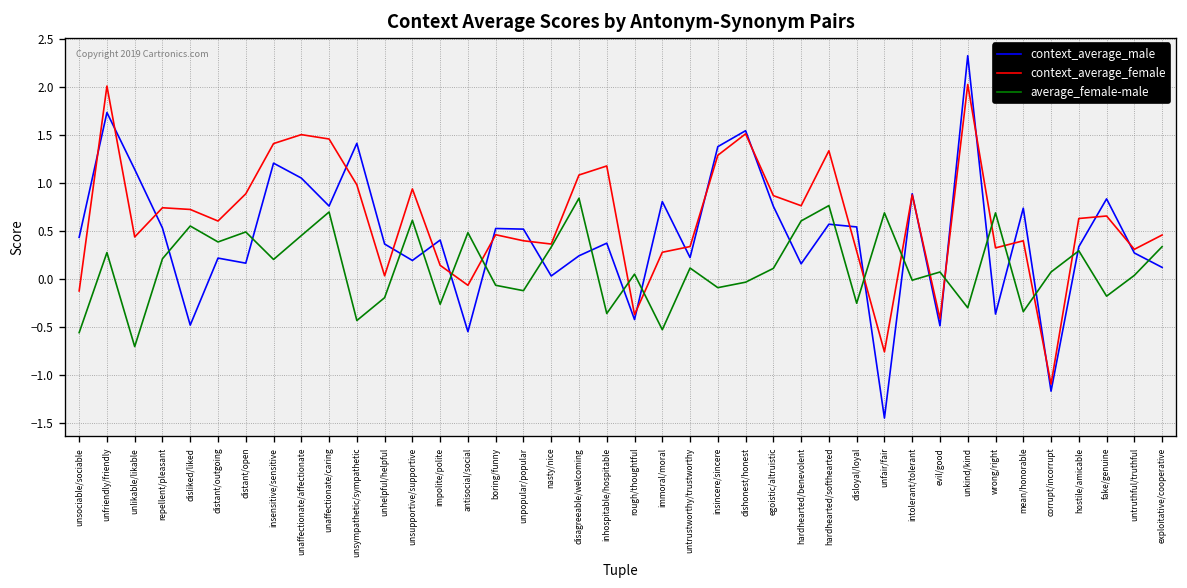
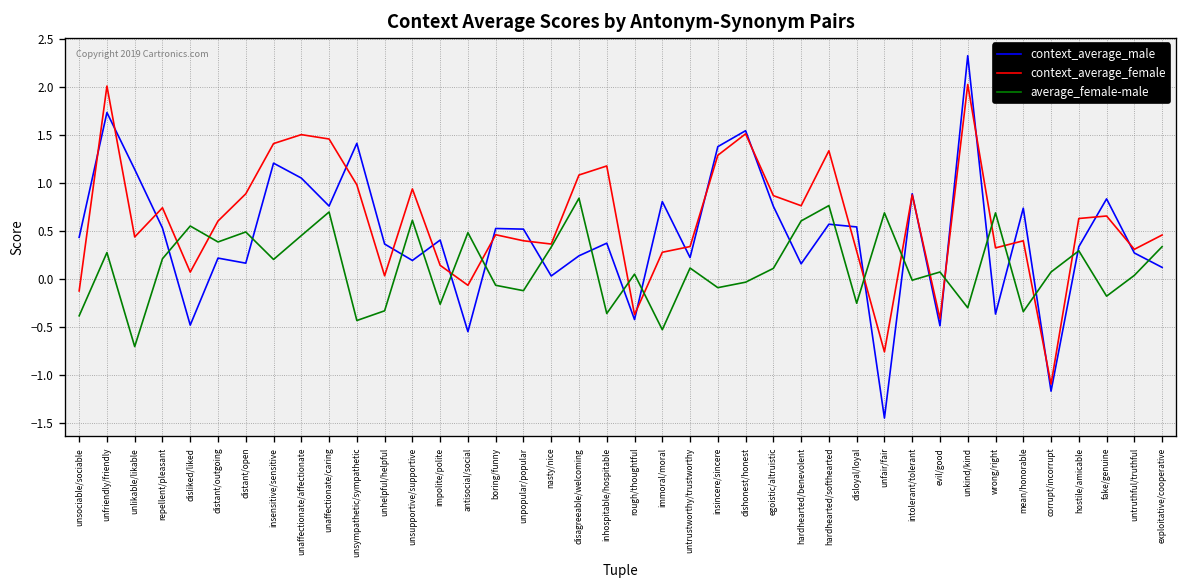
average_female-male, unsociable/sociable: -0.6 -> -0.4
context_average_female, disliked/liked: 0.7 -> 0.1
average_female-male, unhelpful/helpful: -0.2 -> -0.3
